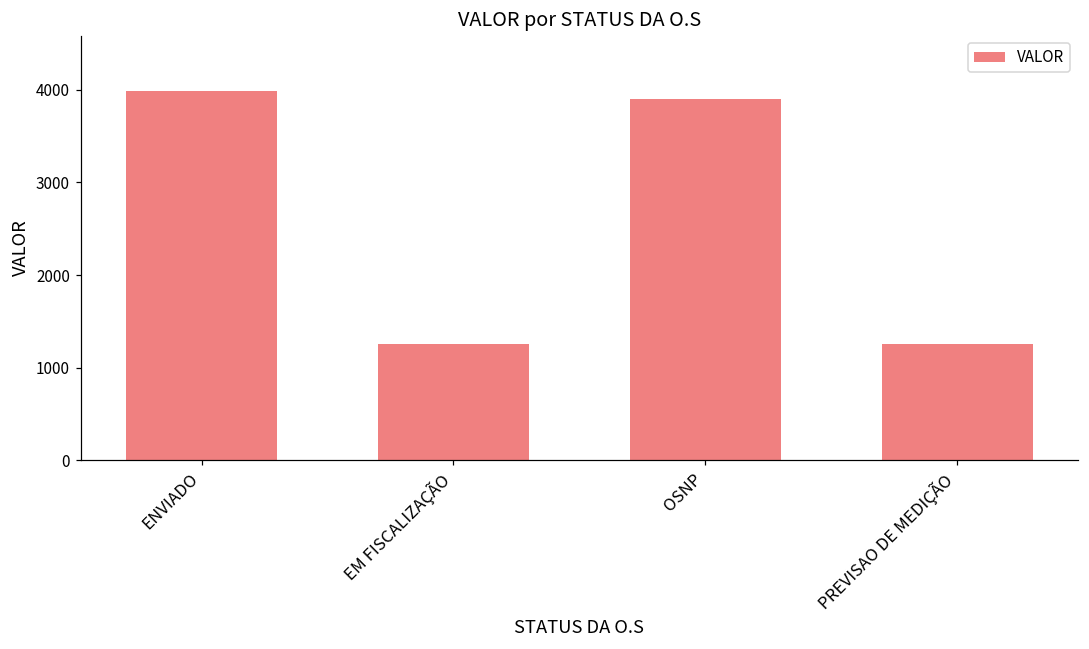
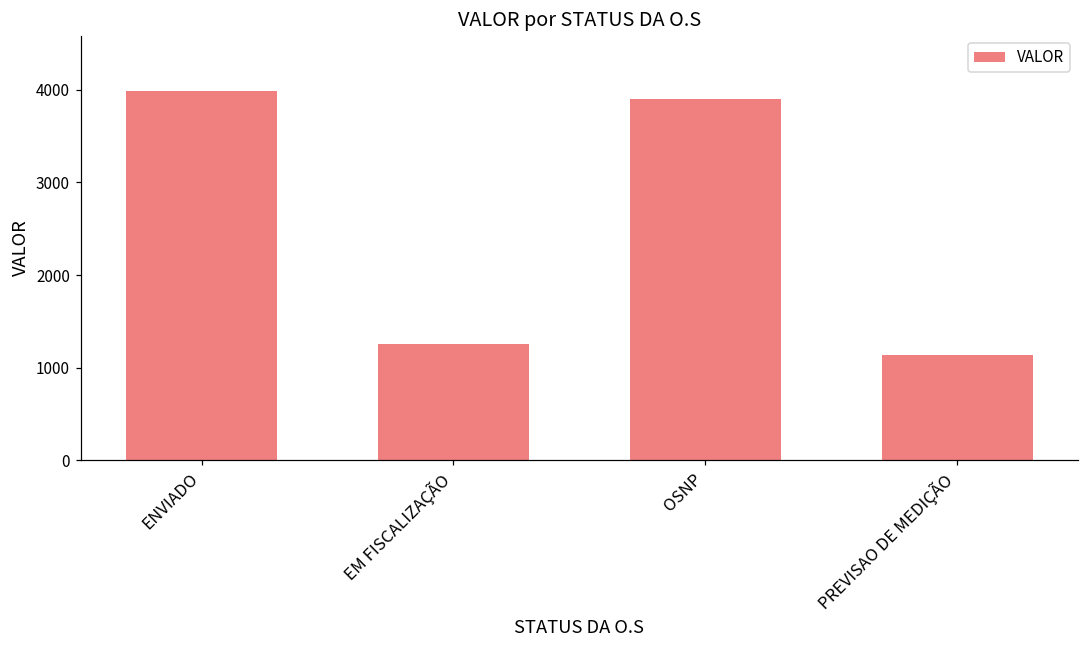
PREVISAO DE MEDIÇÃO: 1300 -> 1100
